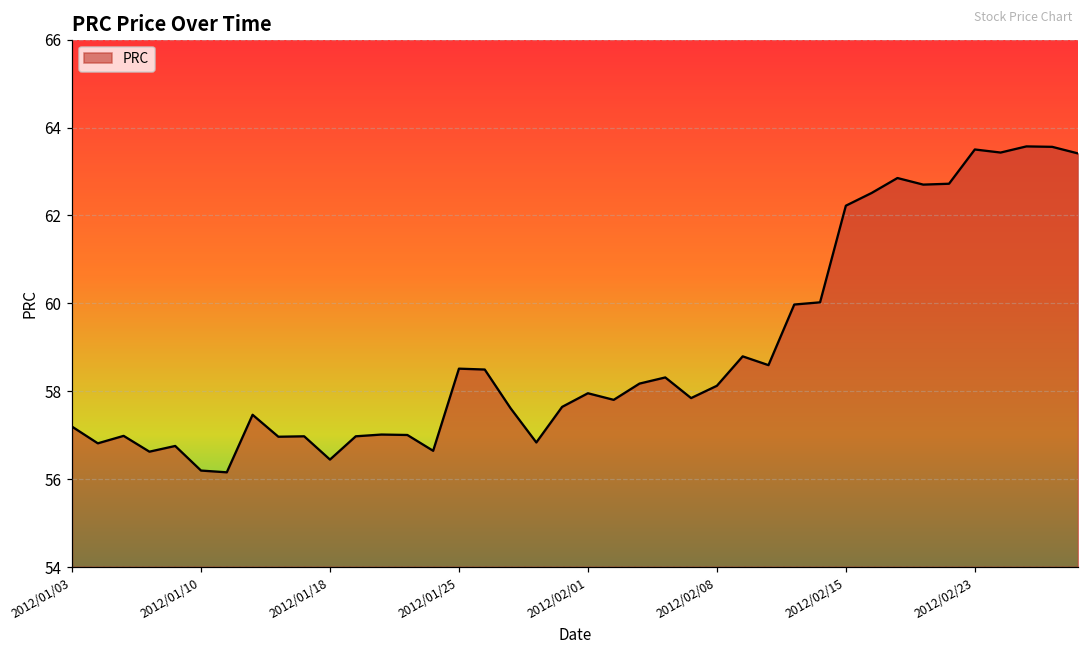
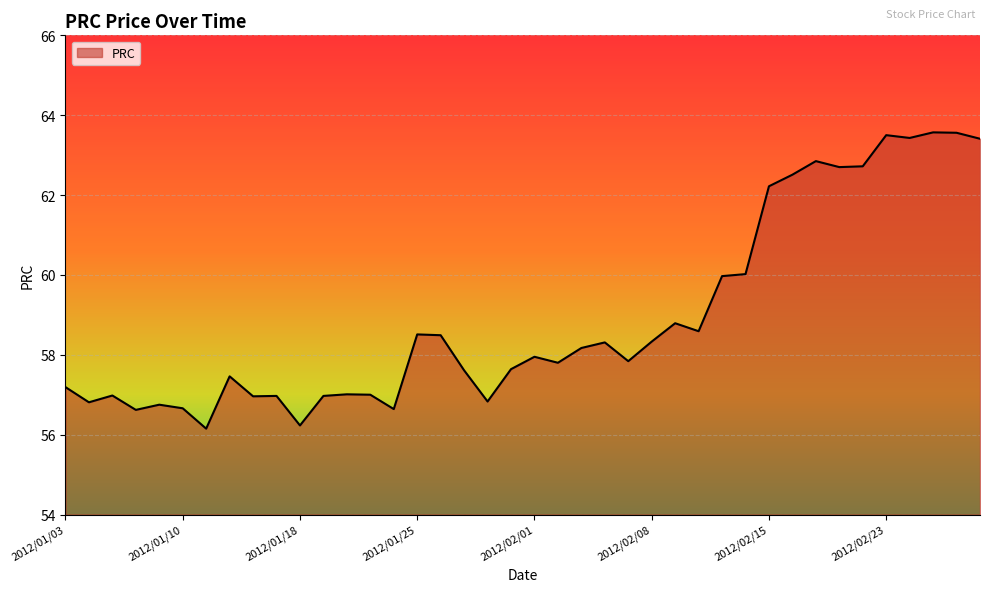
2012/01/10: 56.2 -> 56.7
2012/01/18: 56.4 -> 56.2
2012/02/08: 58.1 -> 58.3
